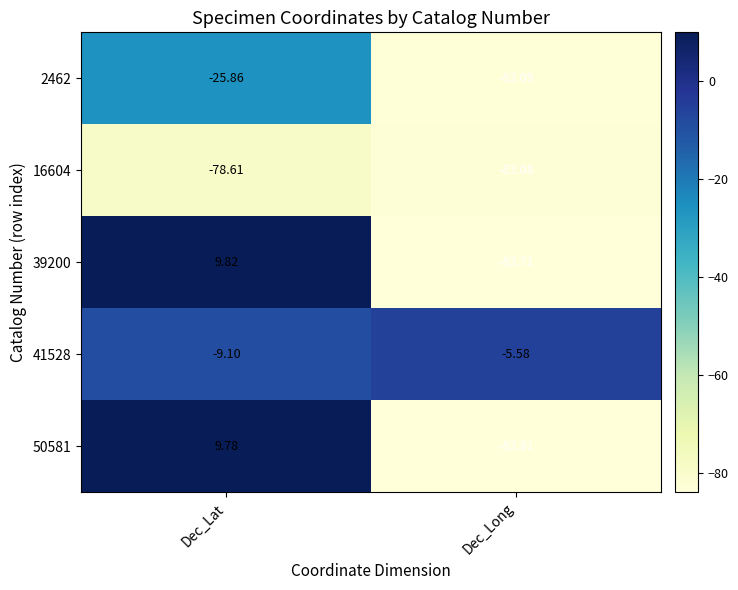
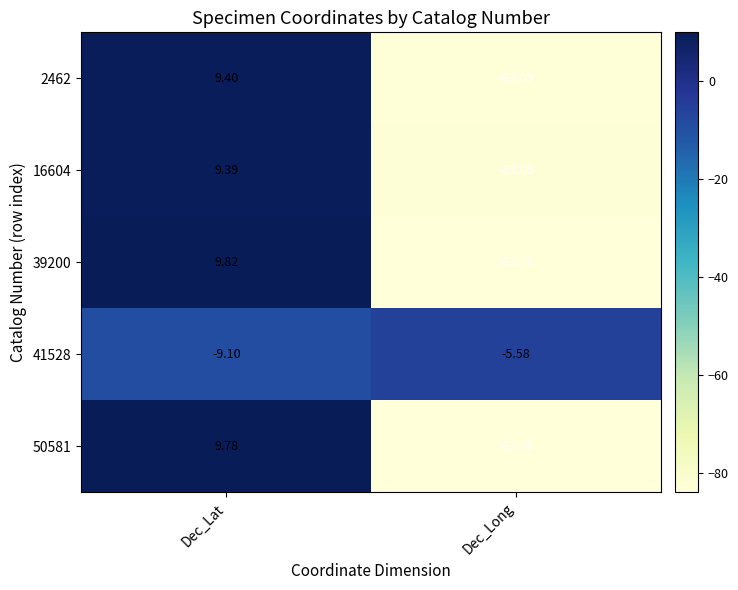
2462, Dec_Lat: -25.86 -> 9.40
16604, Dec_Lat: -78.61 -> 9.39
